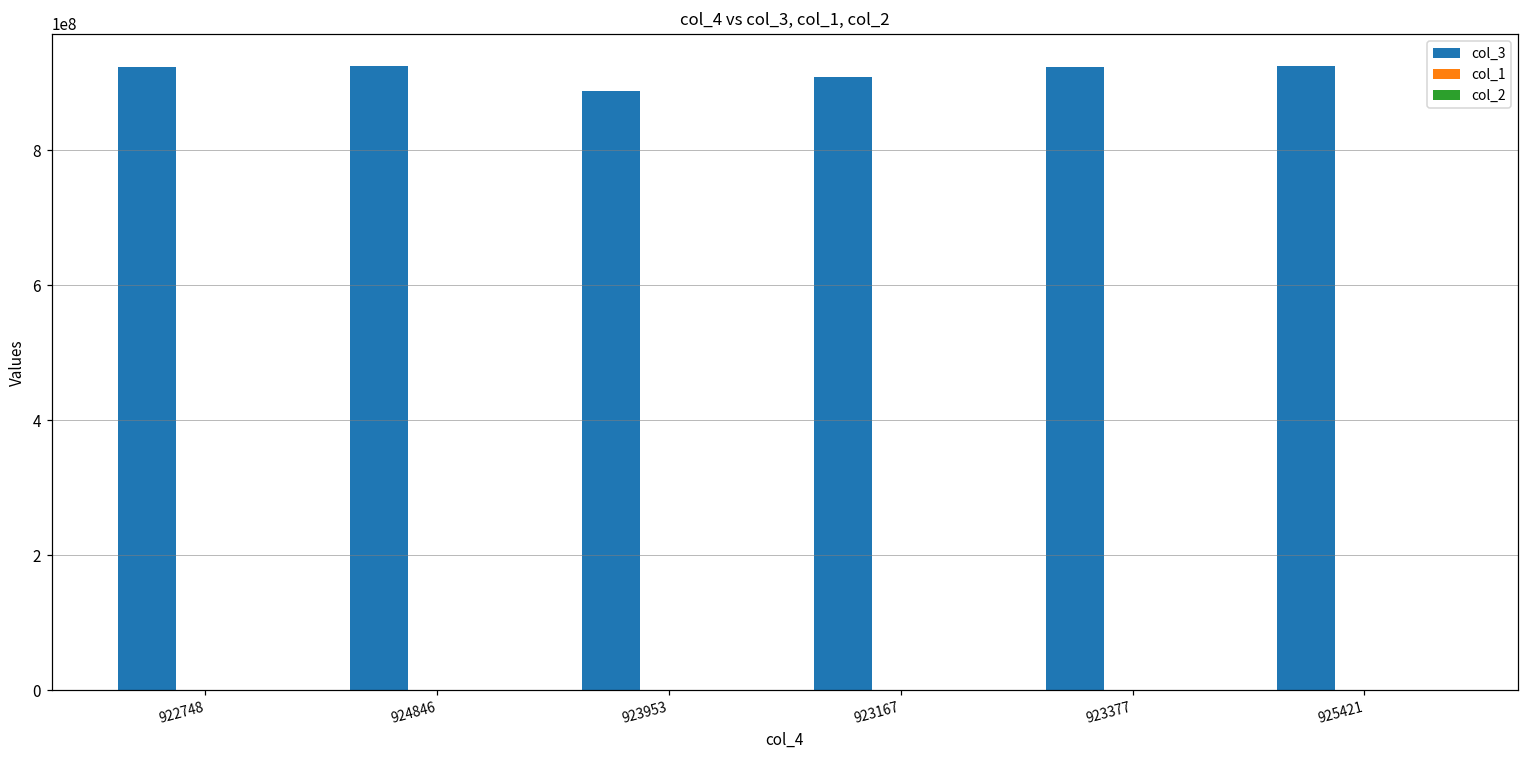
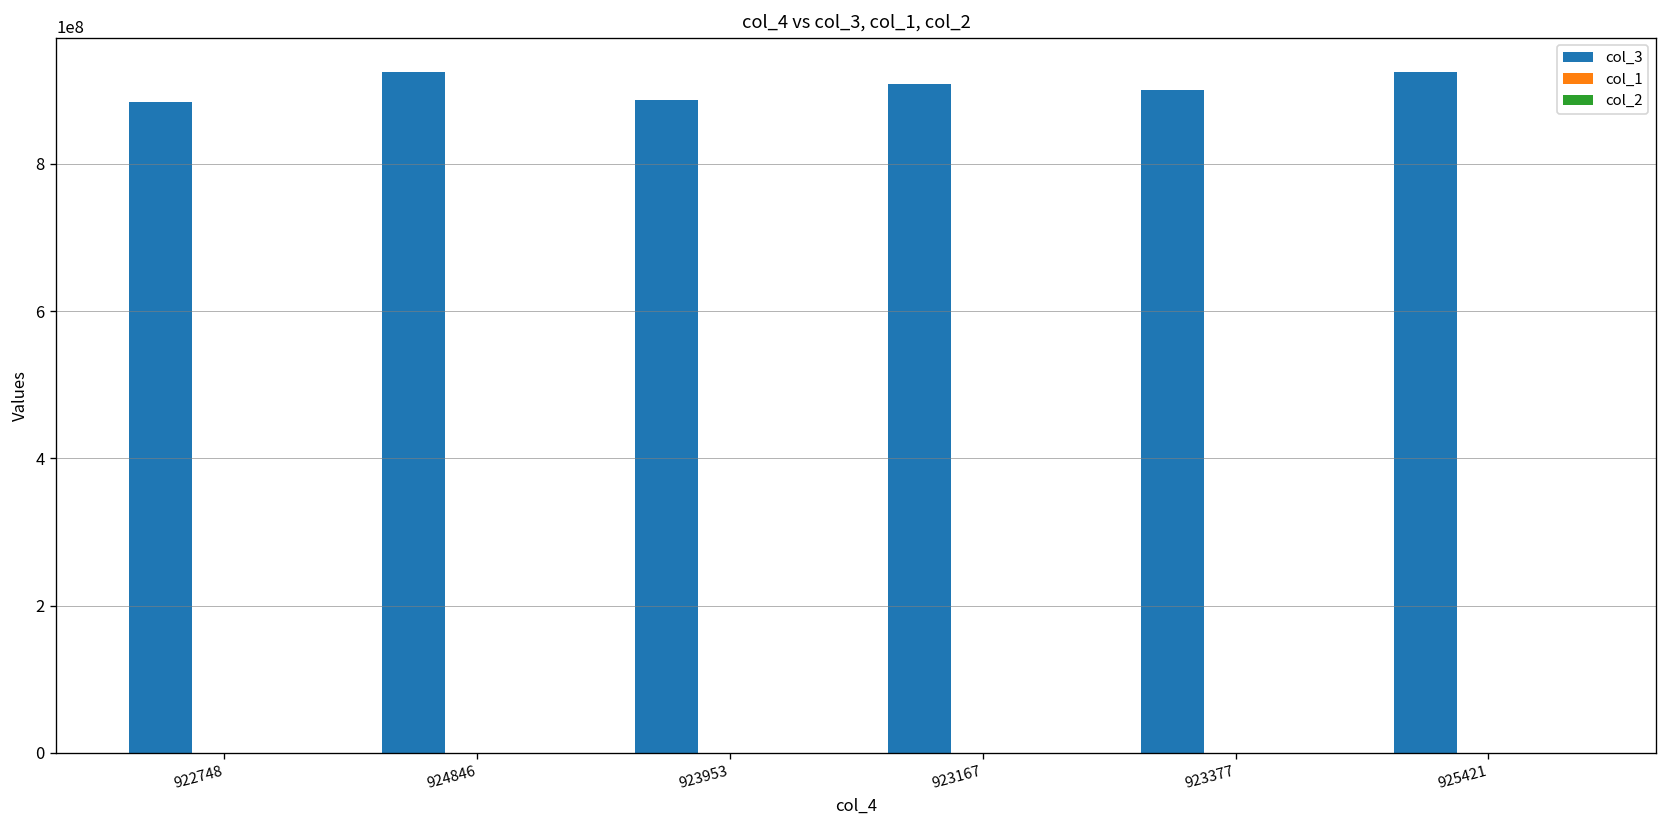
col_3, 922748: 920000000 -> 880000000
col_3, 923377: 920000000 -> 900000000
